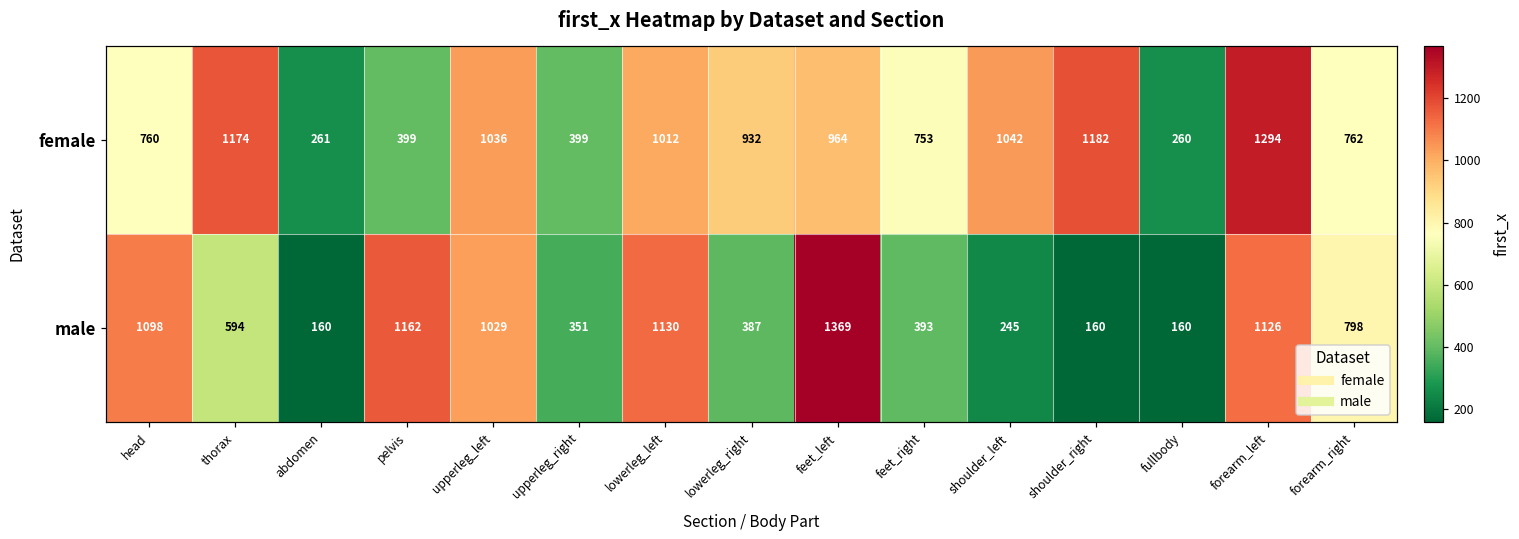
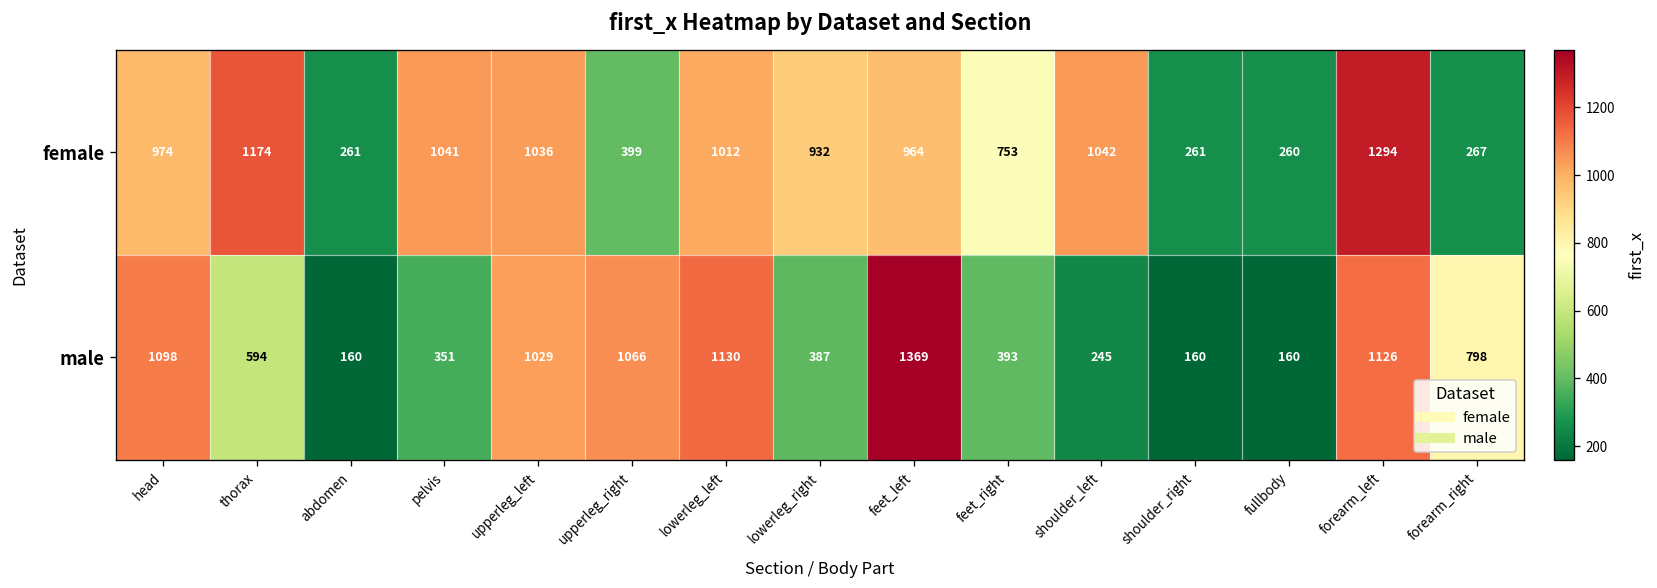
female, head: 760 -> 974
female, pelvis: 399 -> 1041
female, shoulder_right: 1182 -> 261
female, forearm_right: 762 -> 267
male, pelvis: 1162 -> 351
male, upperleg_right: 351 -> 1066
